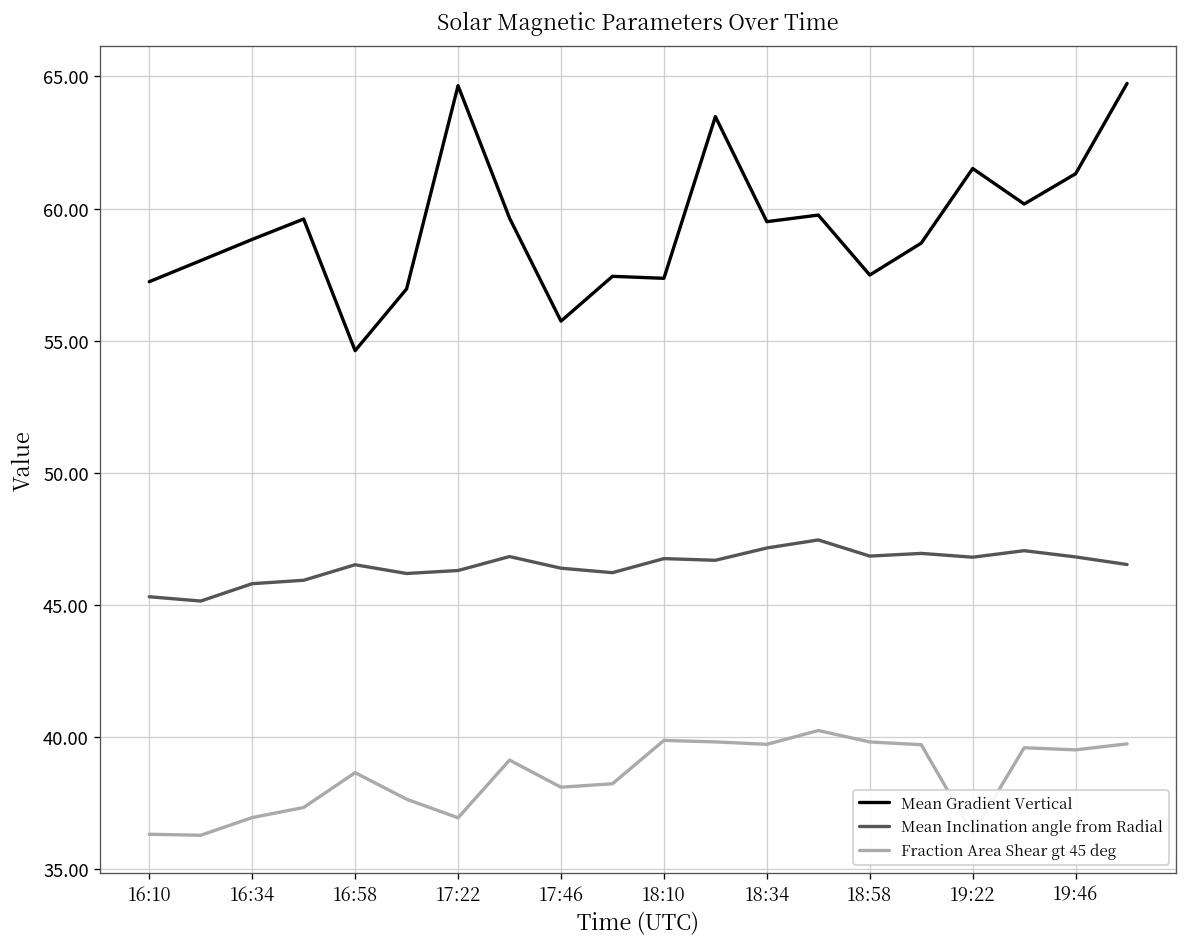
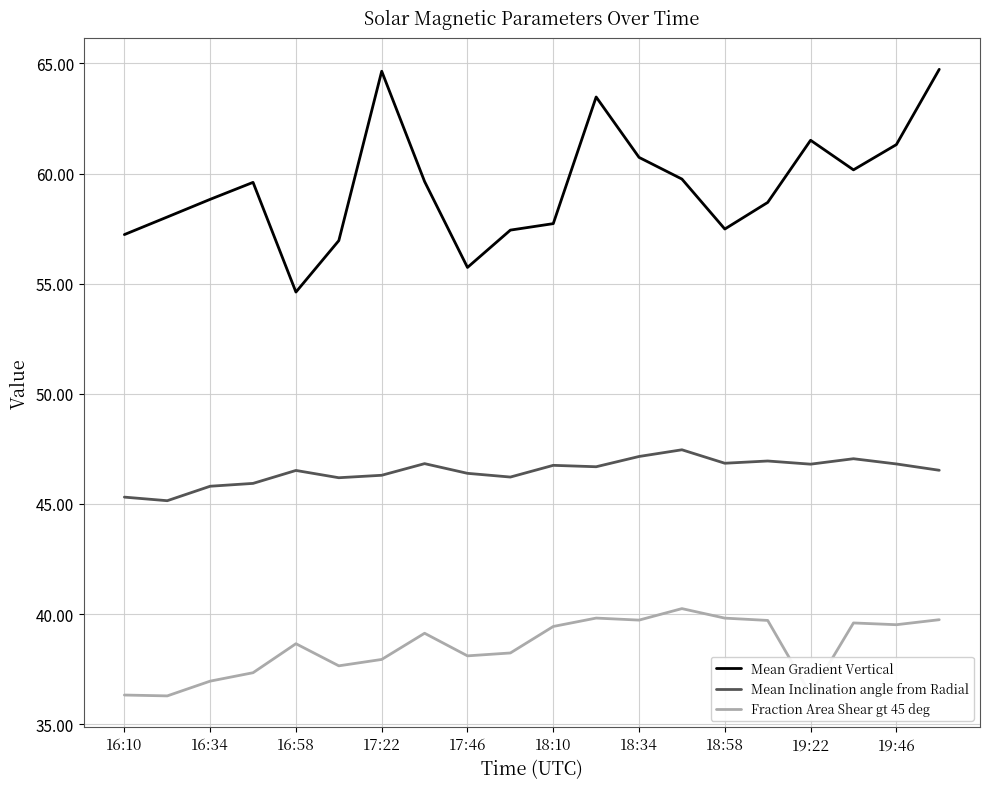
Fraction Area Shear gt 45 deg, 17:22: 36.9 -> 37.9
Mean Gradient Vertical, 18:10: 57.4 -> 57.7
Fraction Area Shear gt 45 deg, 18:10: 39.9 -> 39.4
Mean Gradient Vertical, 18:34: 59.5 -> 60.7
